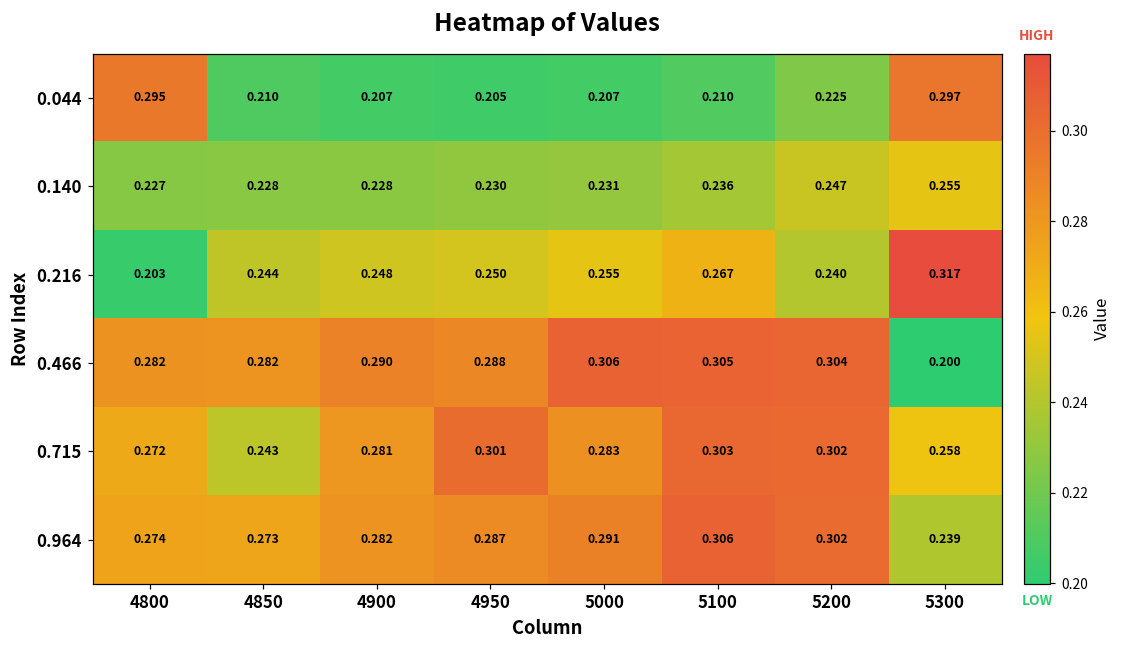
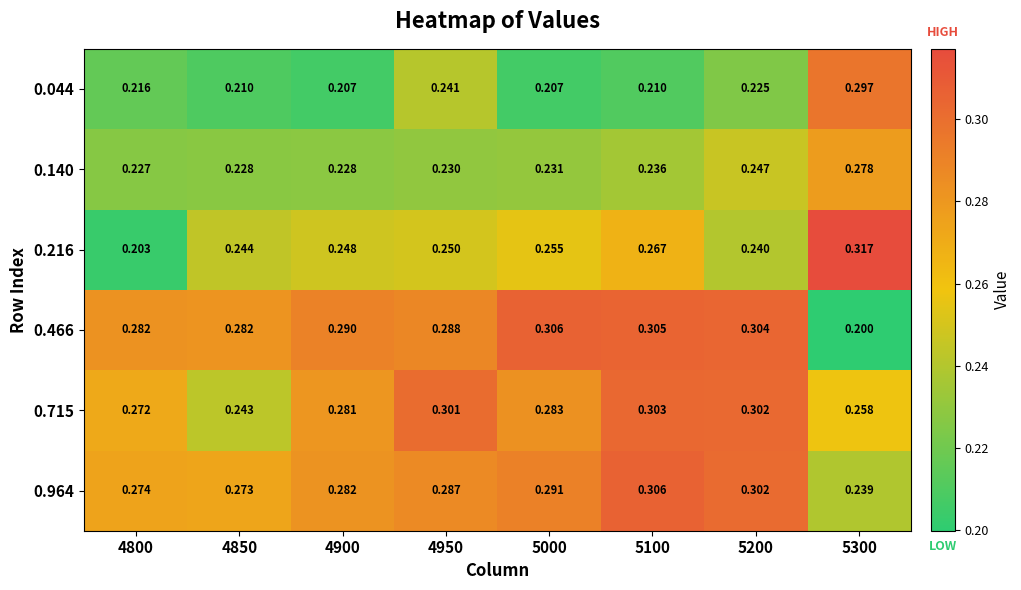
0.044, 4800: 0.295 -> 0.216
0.044, 4950: 0.205 -> 0.241
0.140, 5300: 0.255 -> 0.278
